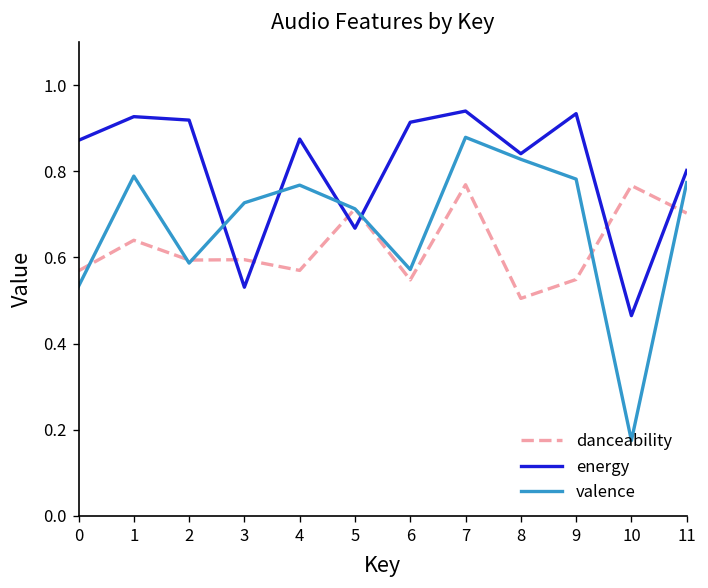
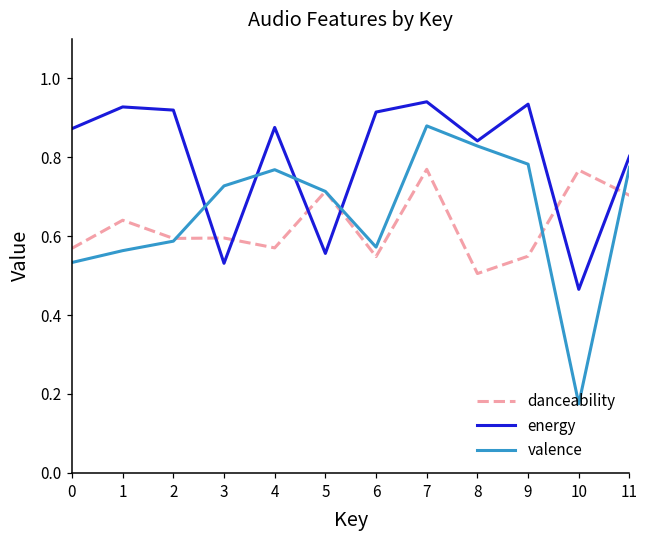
valence, 1: 0.79 -> 0.56
energy, 5: 0.67 -> 0.56
